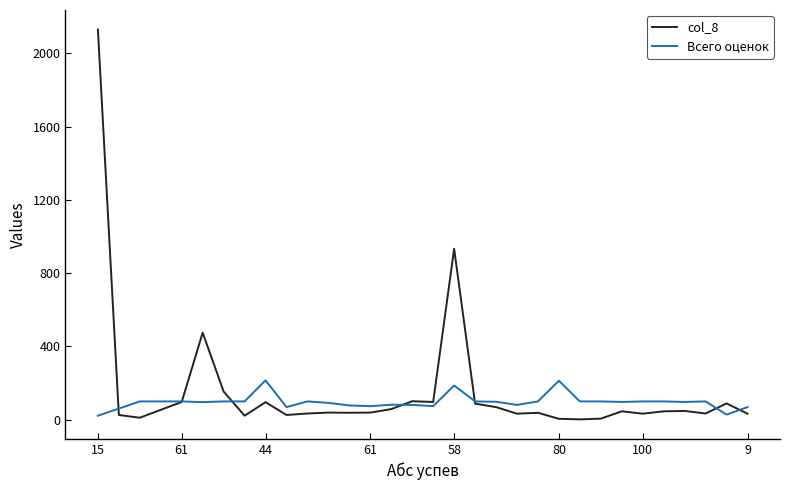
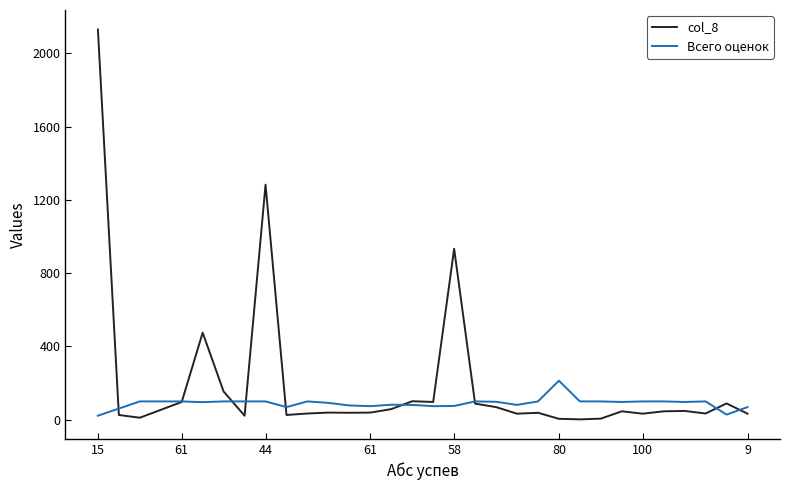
col_8, 44: 100 -> 1280
Всего оценок, 44: 220 -> 100
Всего оценок, 58: 190 -> 80
